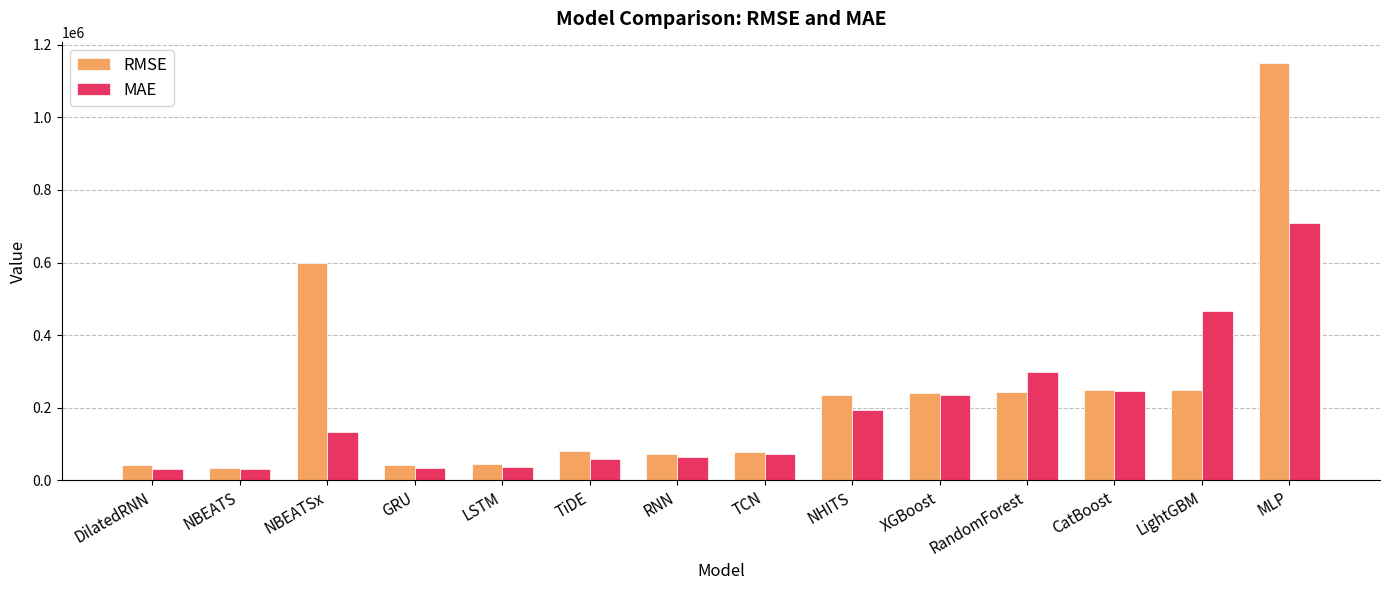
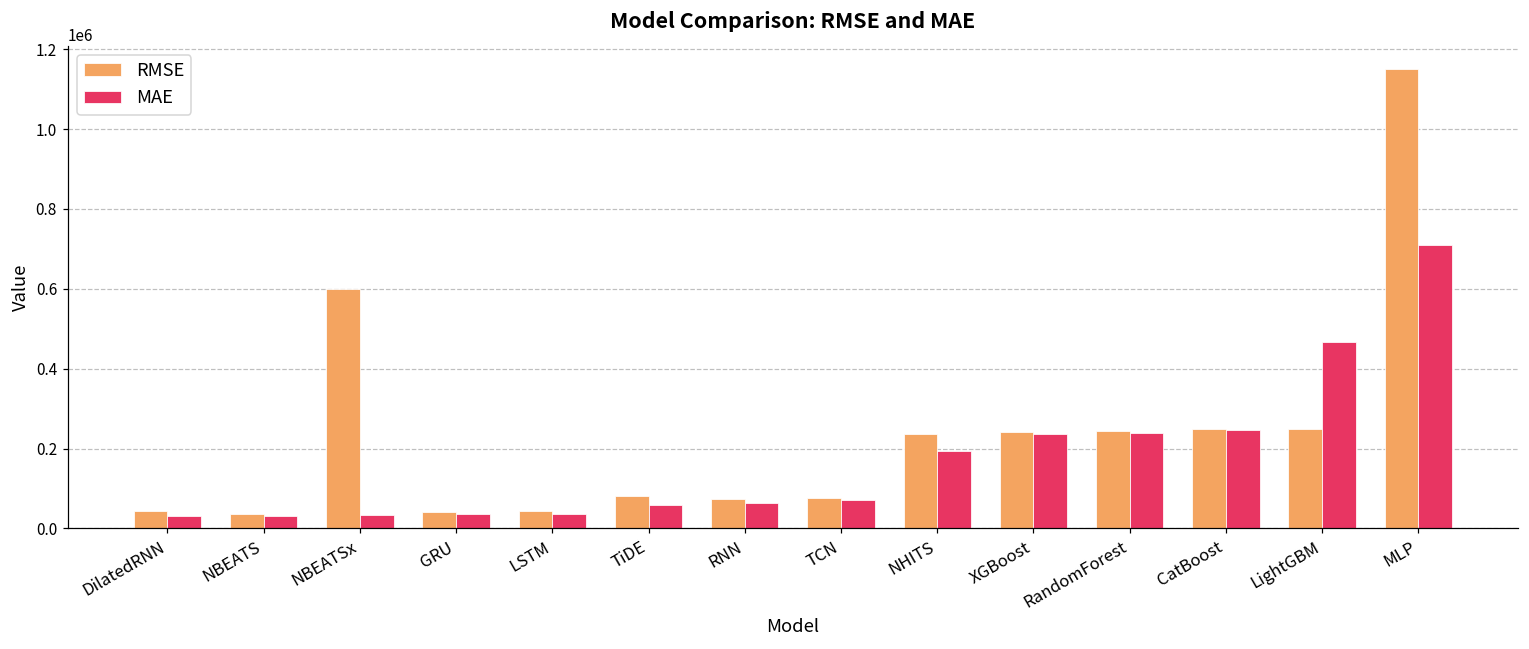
MAE, NBEATSx: 130000 -> 30000
MAE, RandomForest: 300000 -> 240000
